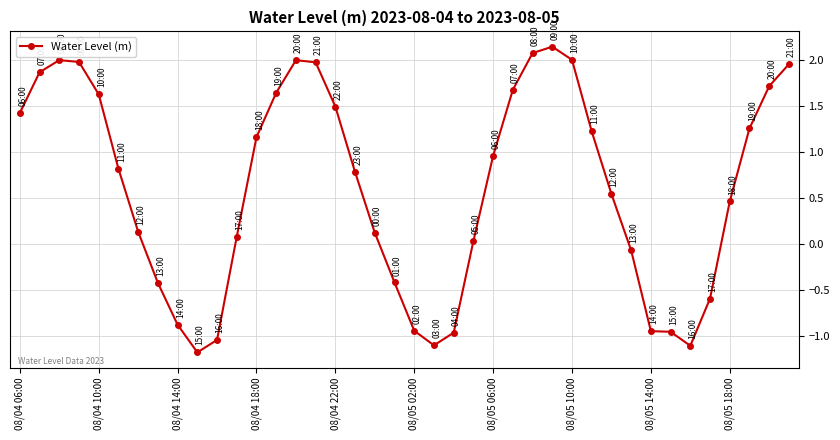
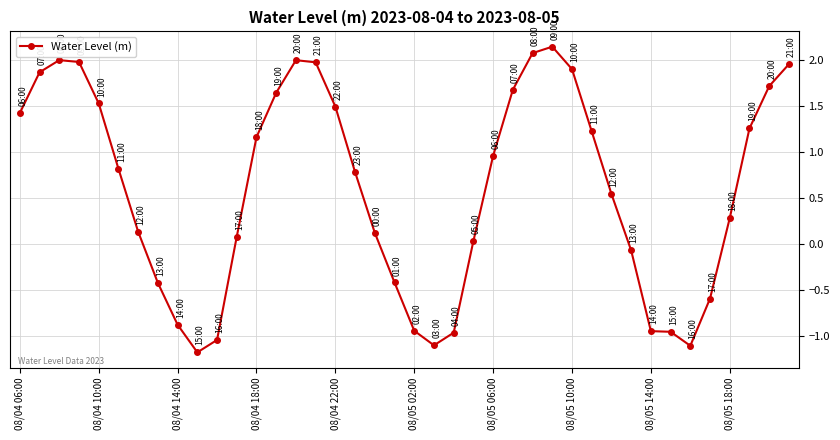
08/04 10:00: 1.6 -> 1.5
08/05 10:00: 2.0 -> 1.9
08/05 18:00: 0.5 -> 0.3
